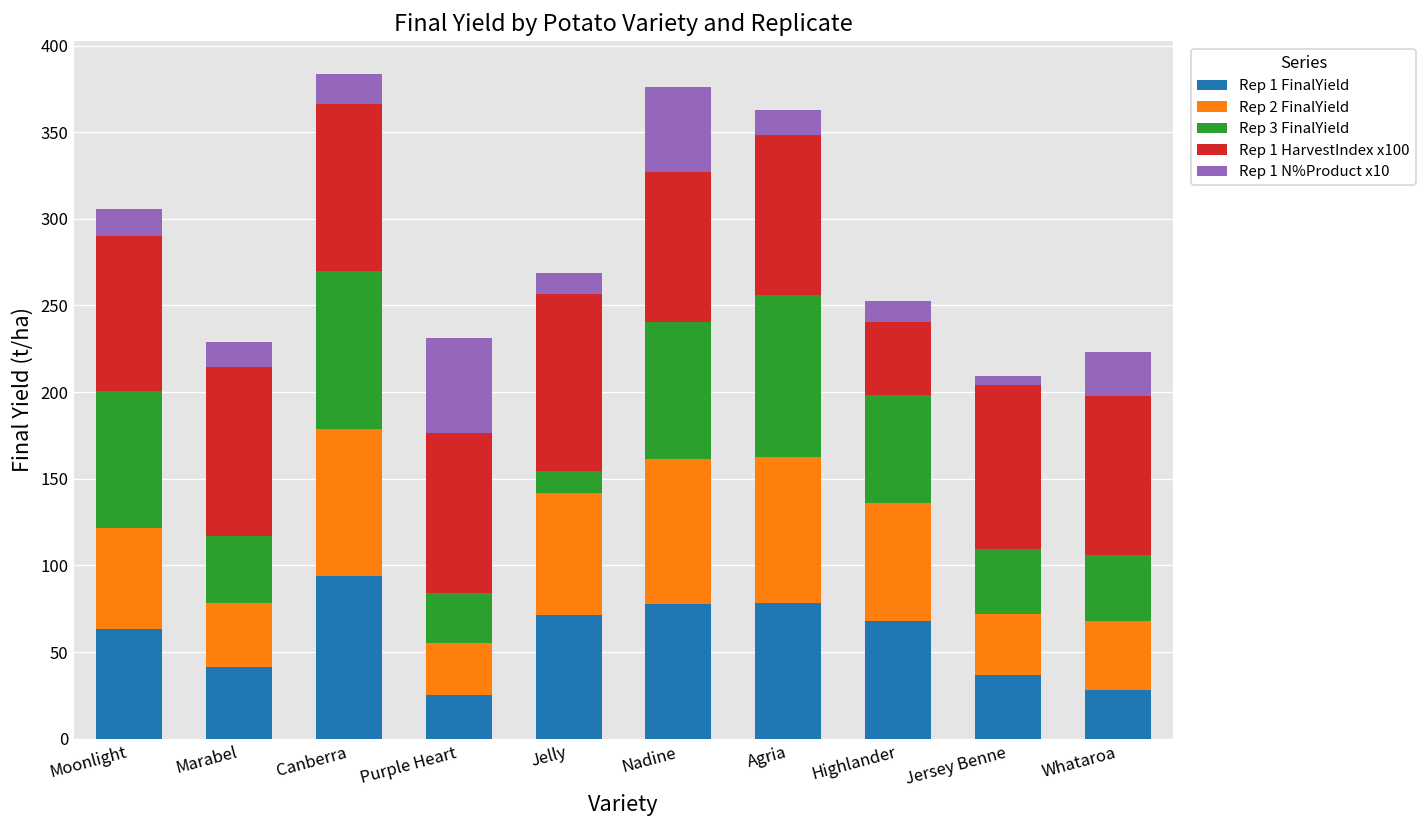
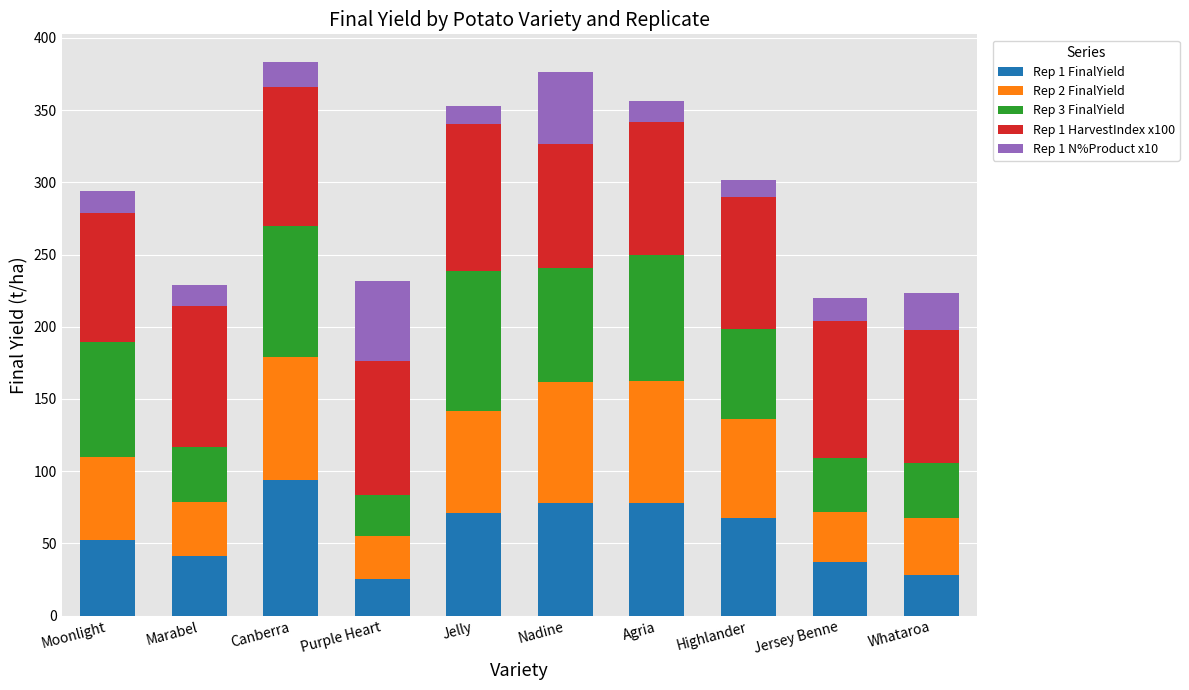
Rep 1 FinalYield, Moonlight: 63 -> 52
Rep 3 FinalYield, Jelly: 13 -> 97
Rep 3 FinalYield, Agria: 94 -> 87
Rep 1 HarvestIndex x100, Highlander: 43 -> 92
Rep 1 N%Product x10, Jersey Benne: 5 -> 16
